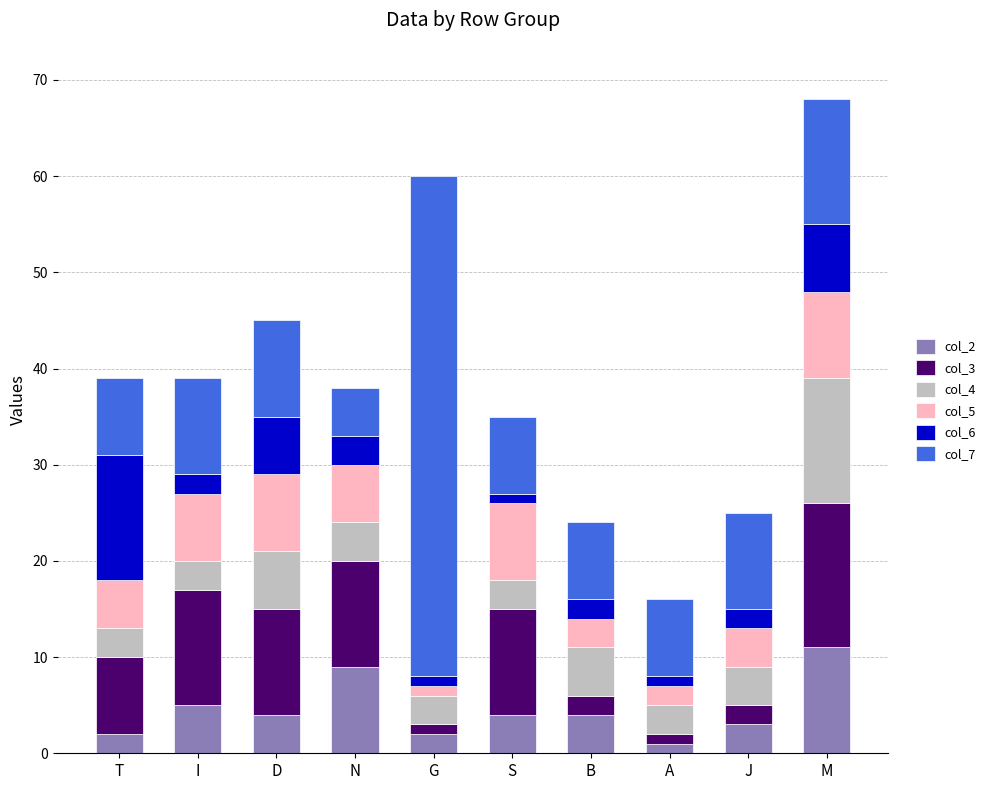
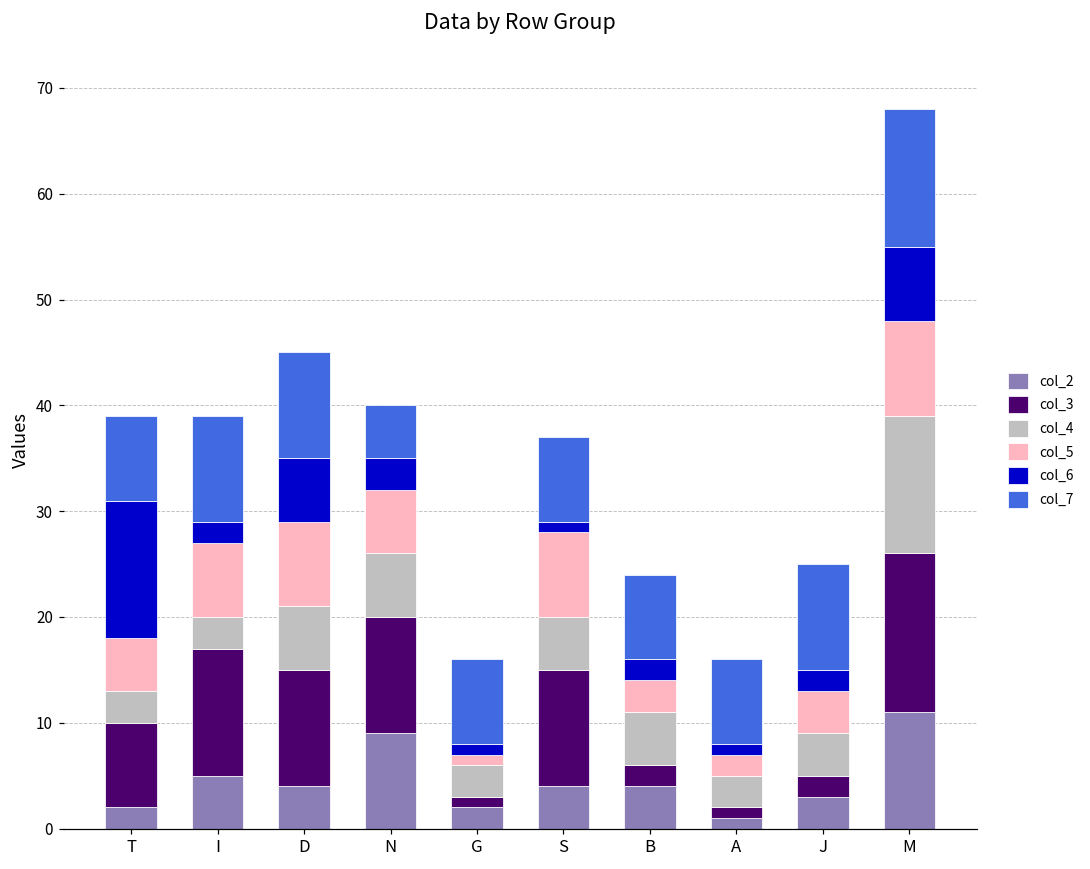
col_4, N: 4 -> 6
col_7, G: 52 -> 8
col_4, S: 3 -> 5
